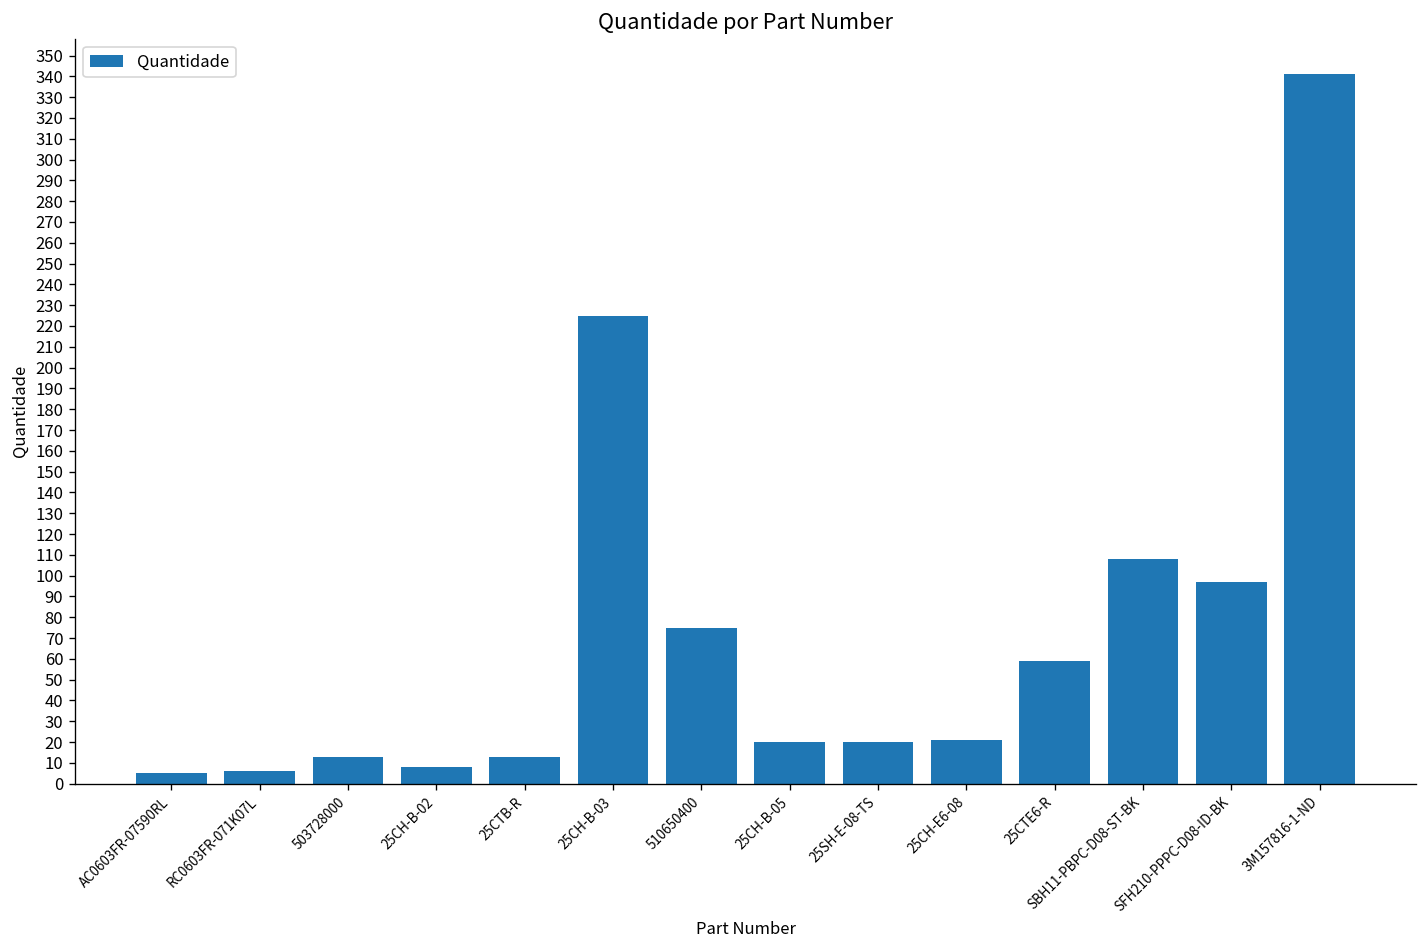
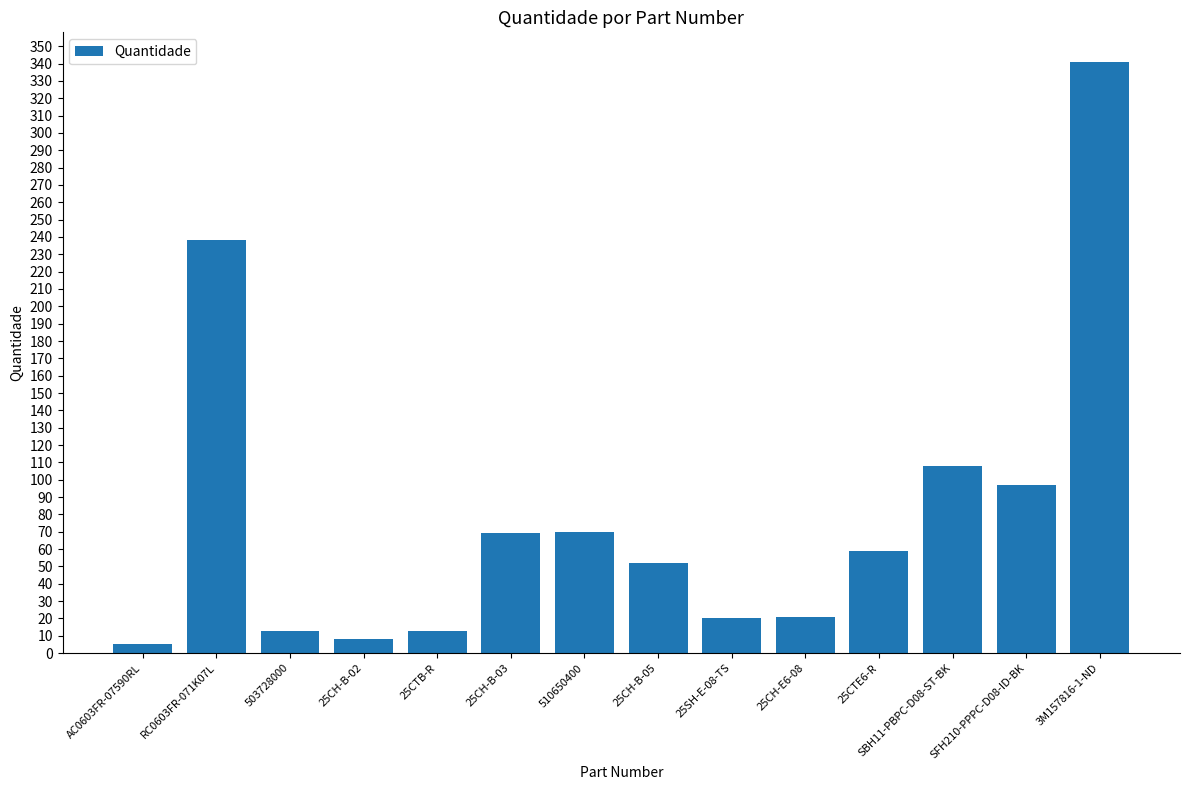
RC0603FR-071K07L: 6 -> 238
25CH-B-03: 225 -> 69
510650400: 75 -> 70
25CH-B-05: 20 -> 52
